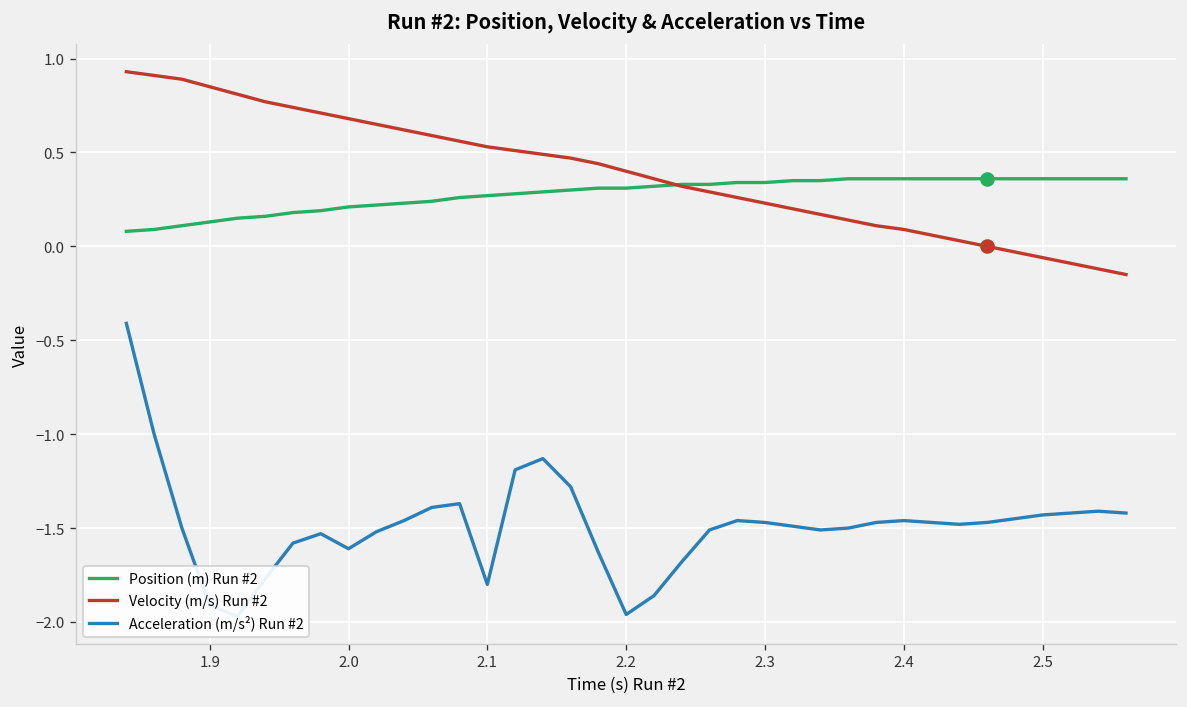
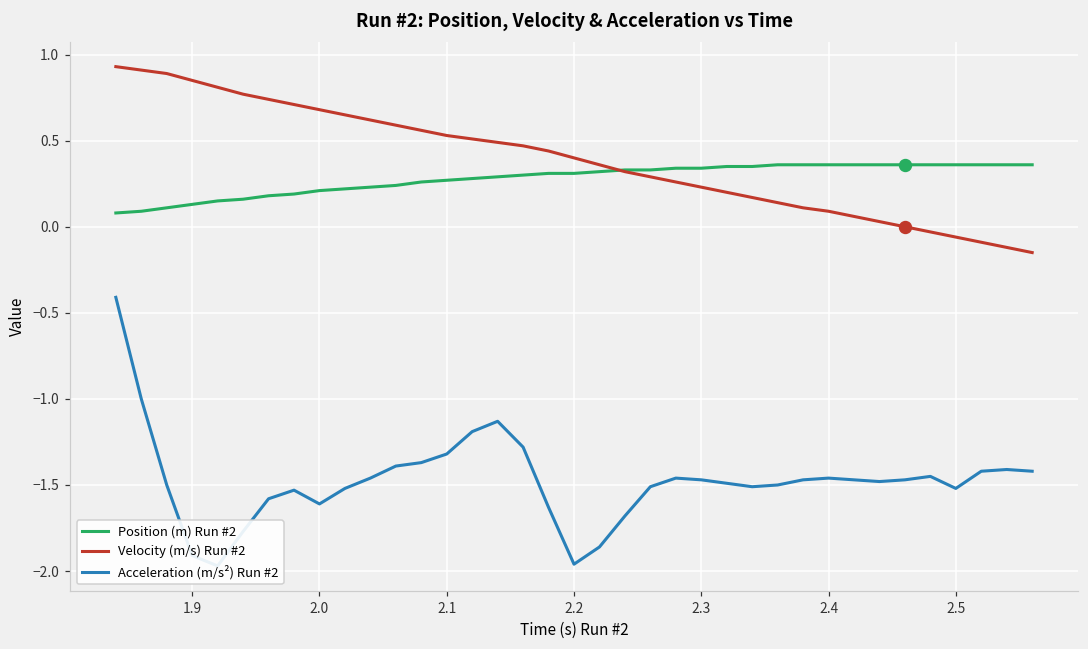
Acceleration (m/s²) Run #2, 2.1: -1.80 -> -1.32
Acceleration (m/s²) Run #2, 2.5: -1.43 -> -1.52
